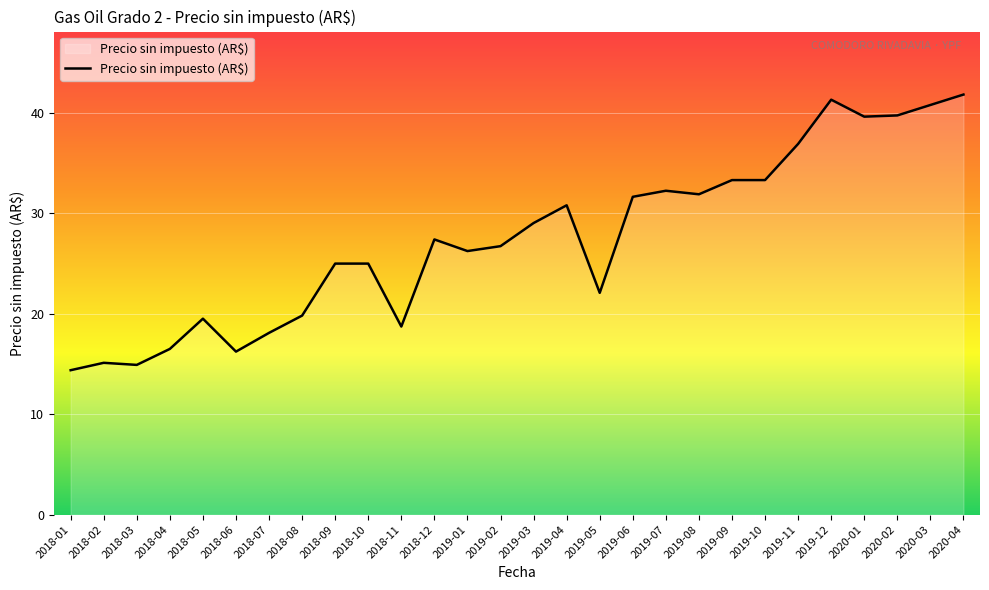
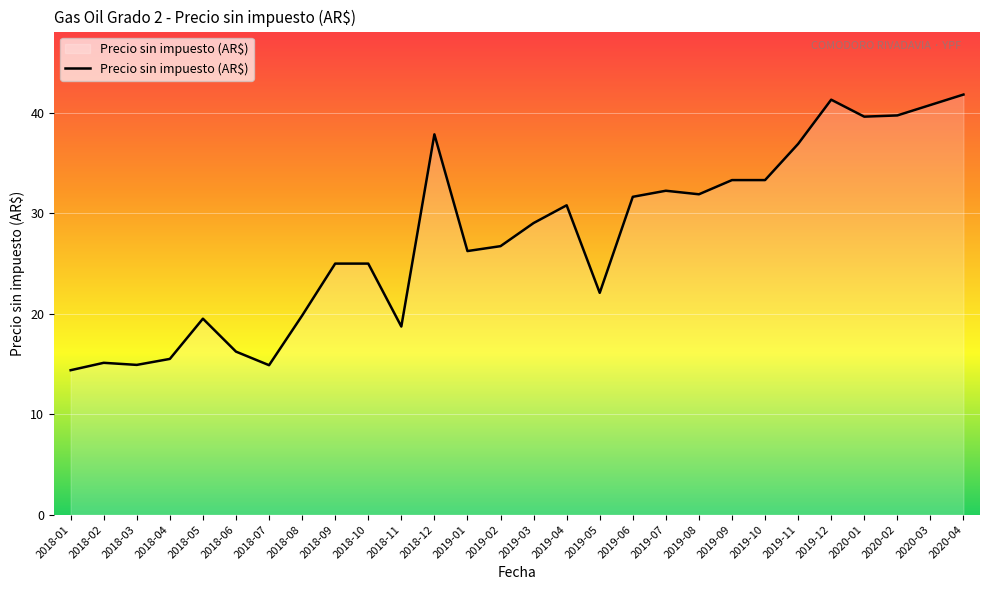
2018-04: 16.5 -> 15.5
2018-07: 18.1 -> 14.9
2018-12: 27.4 -> 37.9
